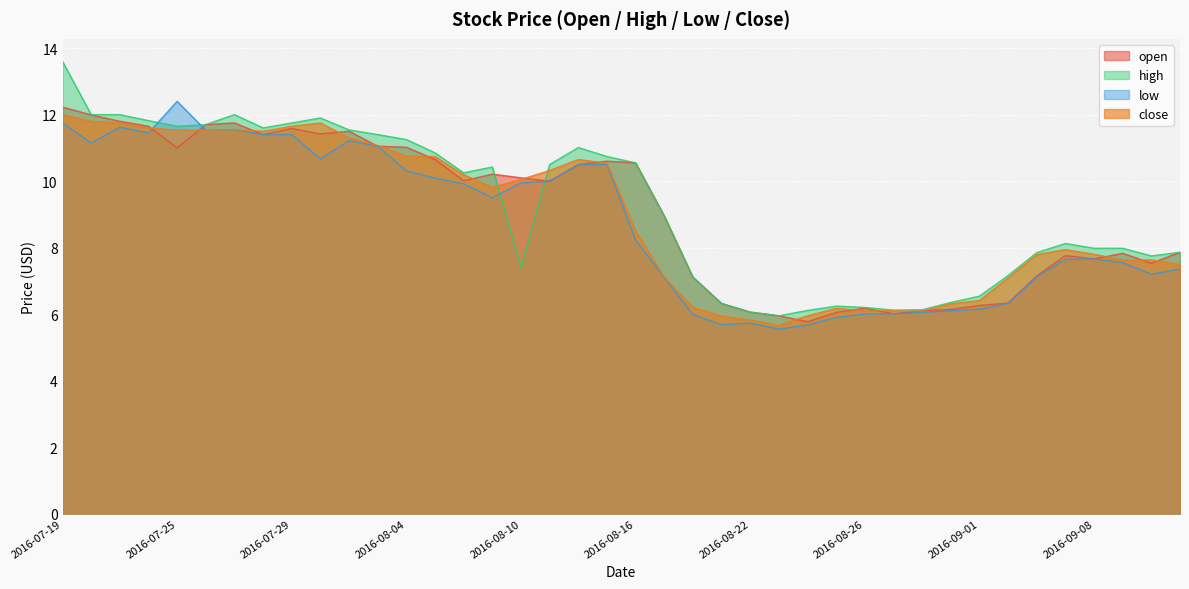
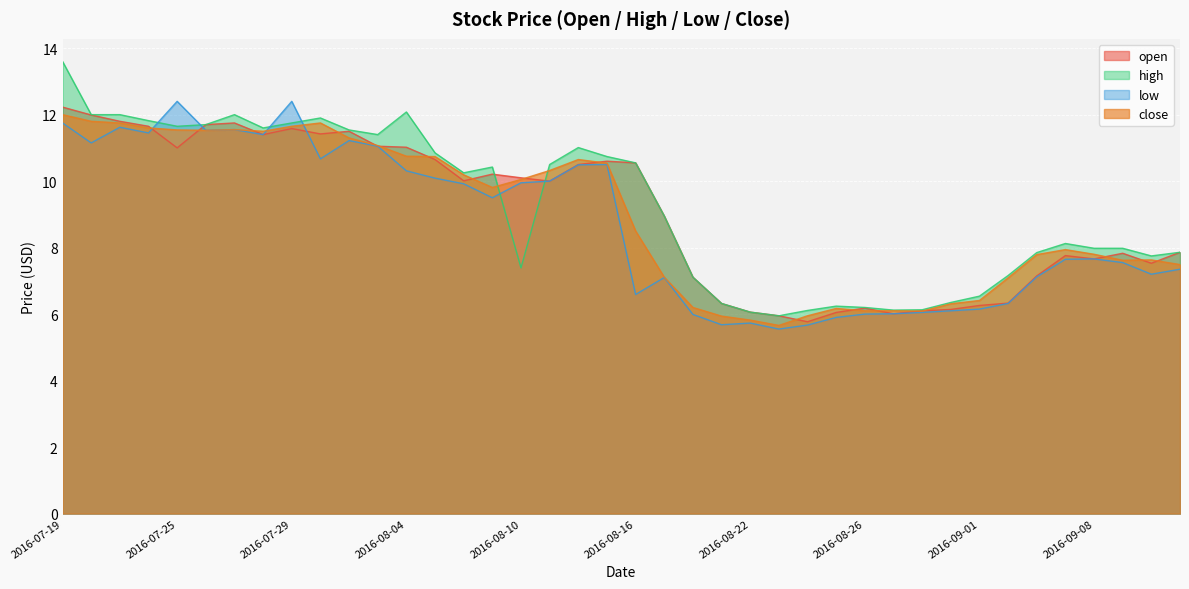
low, 2016-07-29: 11.4 -> 12.4
high, 2016-08-04: 11.3 -> 12.1
low, 2016-08-16: 8.2 -> 6.6
